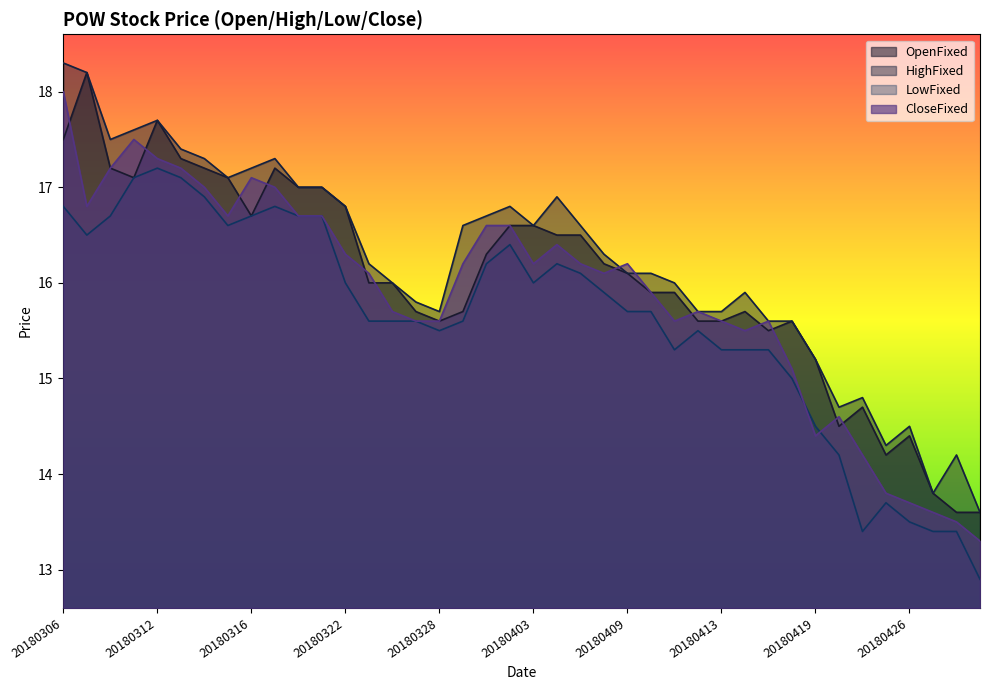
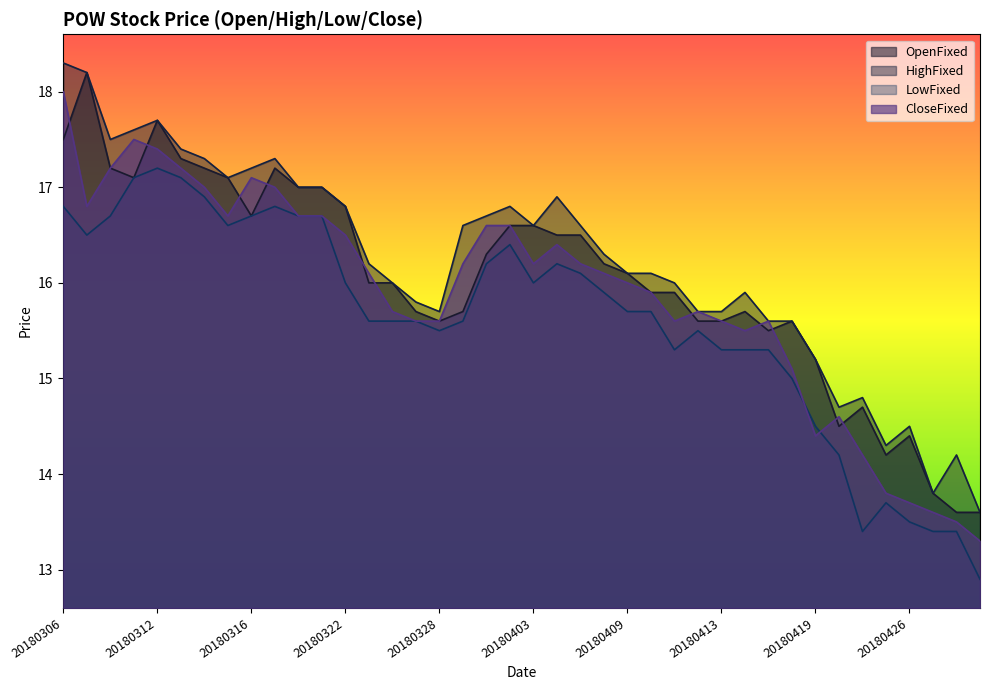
CloseFixed, 20180312: 17.3 -> 17.4
CloseFixed, 20180322: 16.3 -> 16.5
CloseFixed, 20180409: 16.2 -> 16.0
